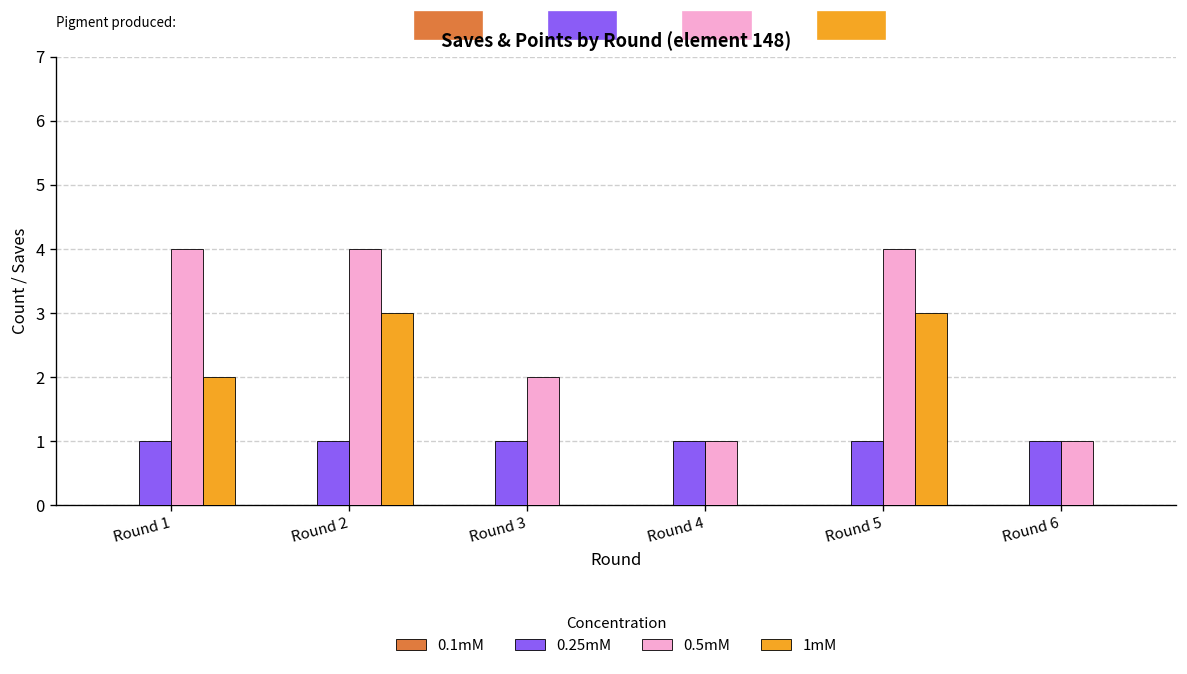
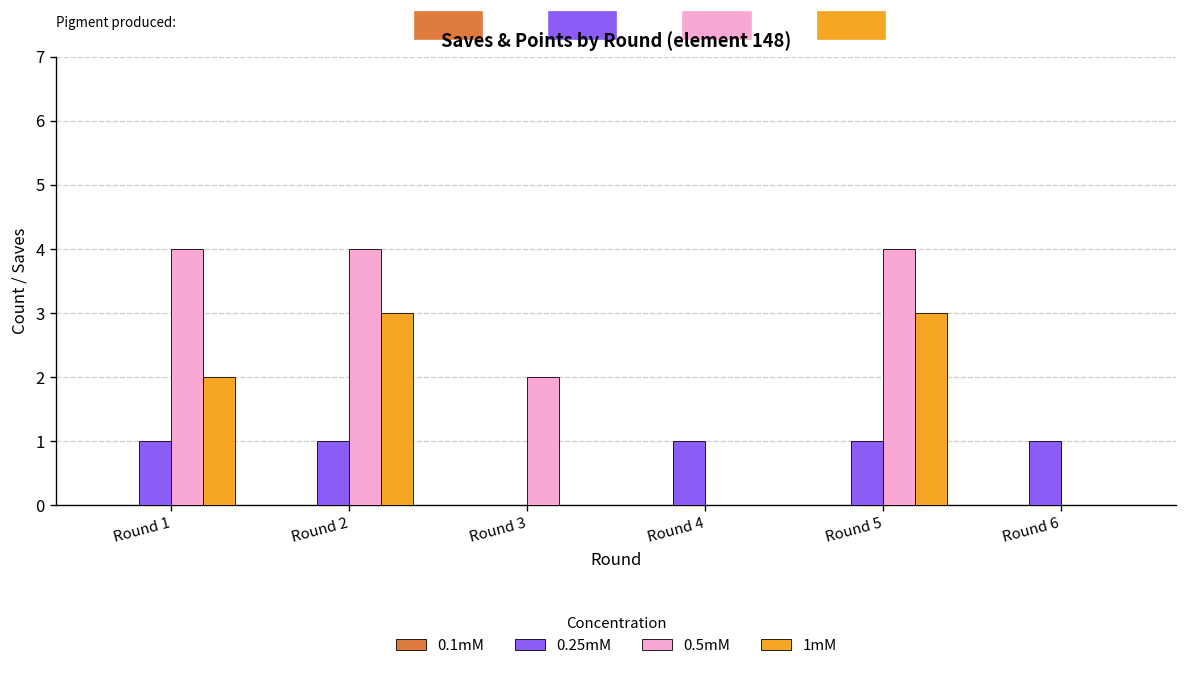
0.25mM, Round 3: 1 -> 0
0.5mM, Round 4: 1 -> 0
0.5mM, Round 6: 1 -> 0
